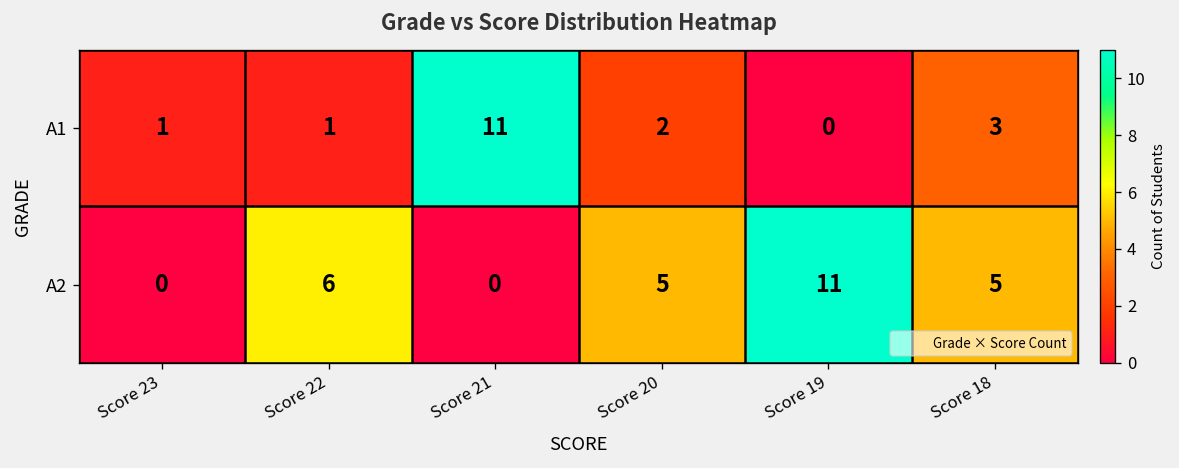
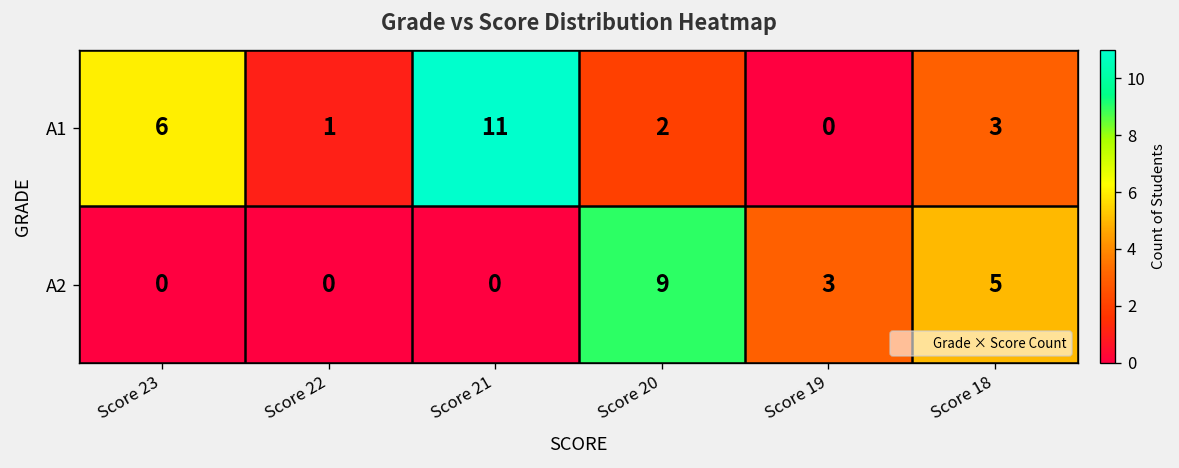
A1, Score 23: 1 -> 6
A2, Score 22: 6 -> 0
A2, Score 20: 5 -> 9
A2, Score 19: 11 -> 3
